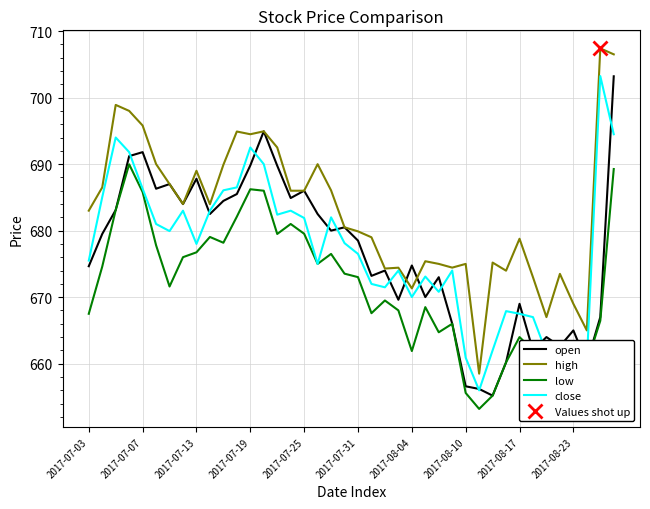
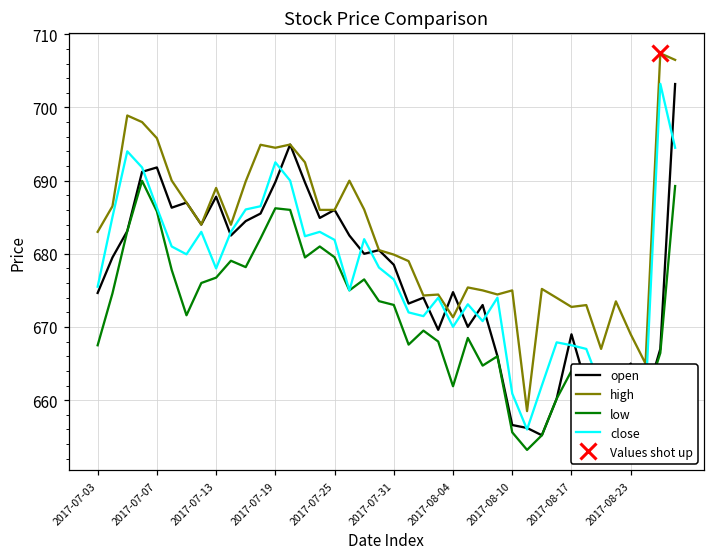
high, 2017-08-17: 679 -> 673
